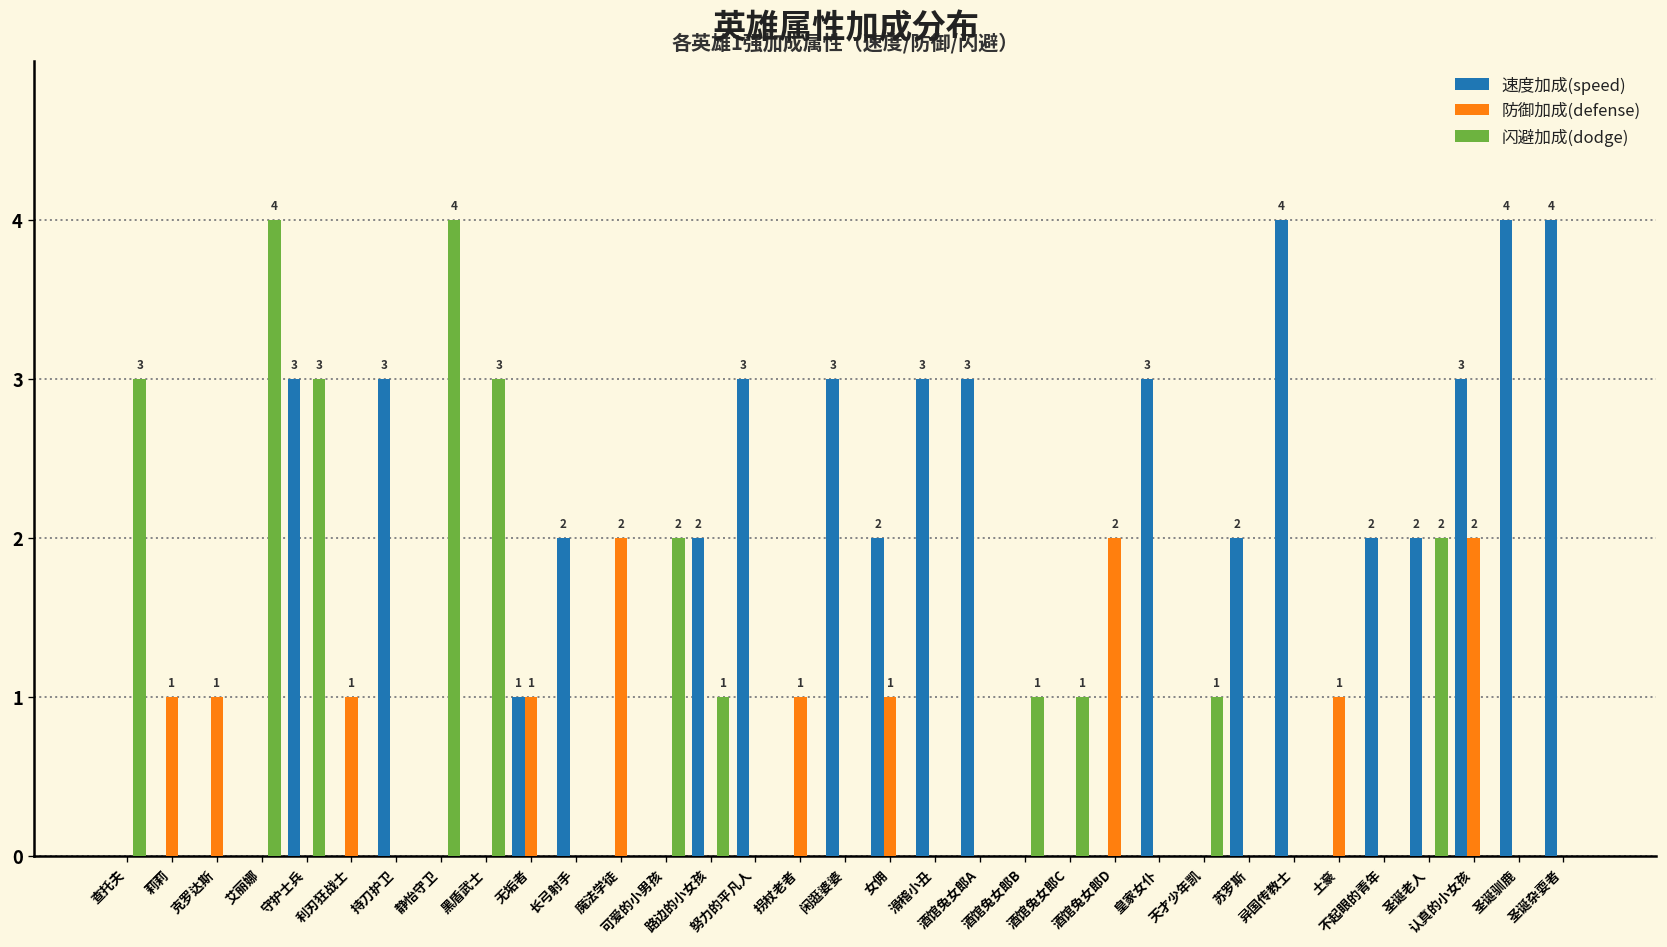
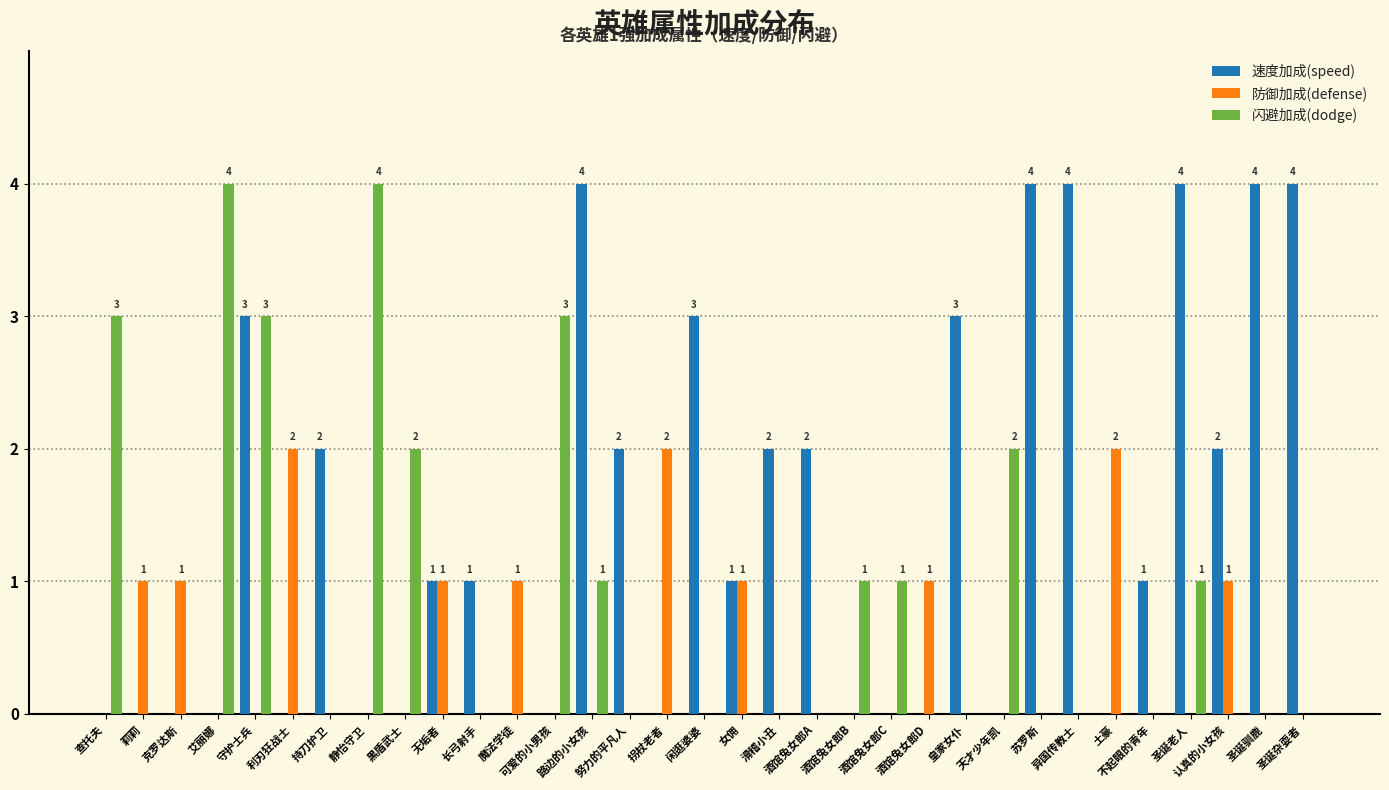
防御加成(defense), 利刃狂战士: 1 -> 2
速度加成(speed), 持刀护卫: 3 -> 2
闪避加成(dodge), 黑盾武士: 3 -> 2
速度加成(speed), 长弓射手: 2 -> 1
防御加成(defense), 魔法学徒: 2 -> 1
闪避加成(dodge), 可爱的小男孩: 2 -> 3
速度加成(speed), 路边的小女孩: 2 -> 4
速度加成(speed), 努力的平凡人: 3 -> 2
防御加成(defense), 拐杖老者: 1 -> 2
速度加成(speed), 女佣: 2 -> 1
速度加成(speed), 滑稽小丑: 3 -> 2
速度加成(speed), 酒馆兔女郎A: 3 -> 2
防御加成(defense), 酒馆兔女郎D: 2 -> 1
闪避加成(dodge), 天才少年凯: 1 -> 2
速度加成(speed), 苏罗斯: 2 -> 4
防御加成(defense), 土豪: 1 -> 2
速度加成(speed), 不起眼的青年: 2 -> 1
速度加成(speed), 圣诞老人: 2 -> 4
闪避加成(dodge), 圣诞老人: 2 -> 1
速度加成(speed), 认真的小女孩: 3 -> 2
防御加成(defense), 认真的小女孩: 2 -> 1
